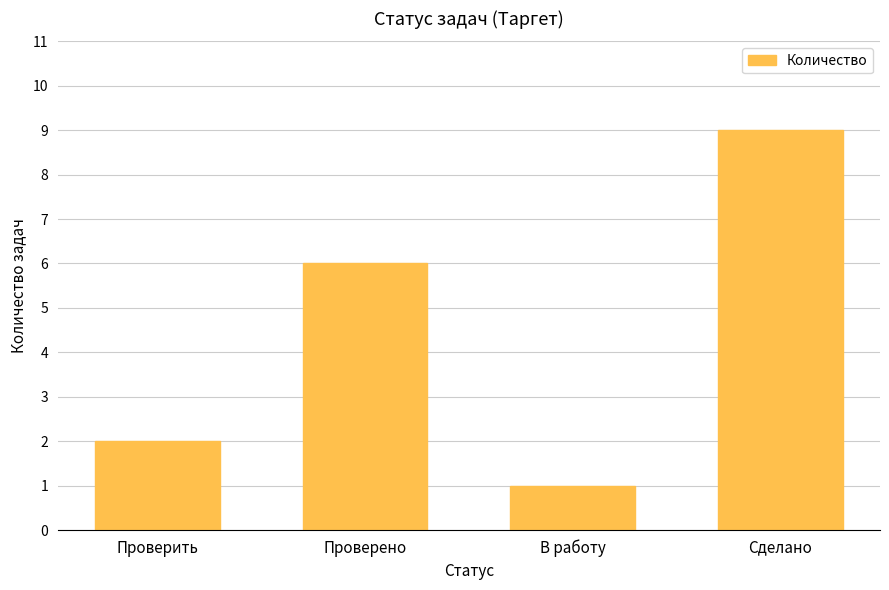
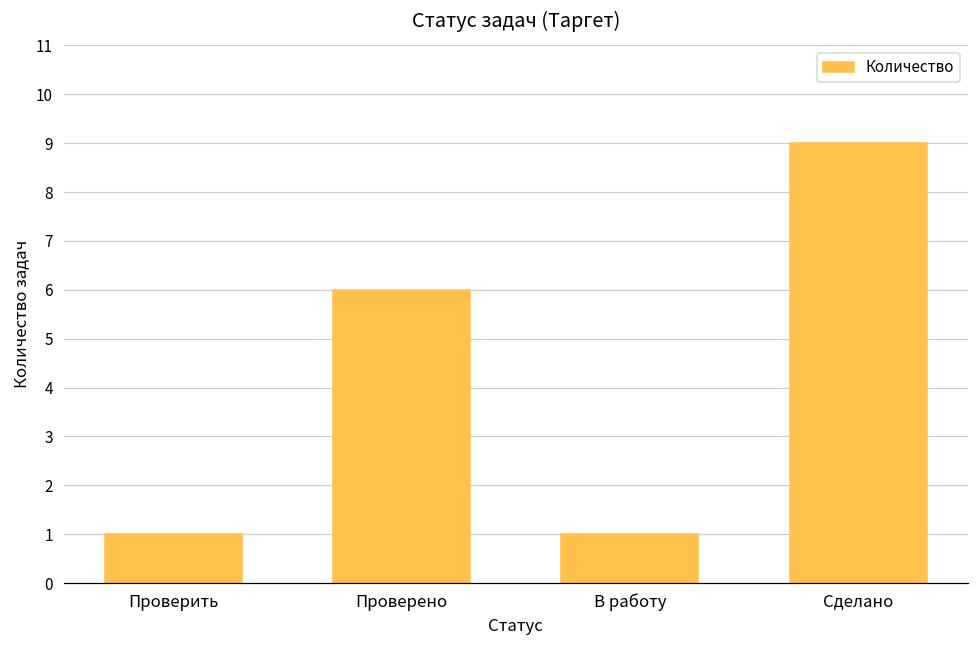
Проверить: 2 -> 1
